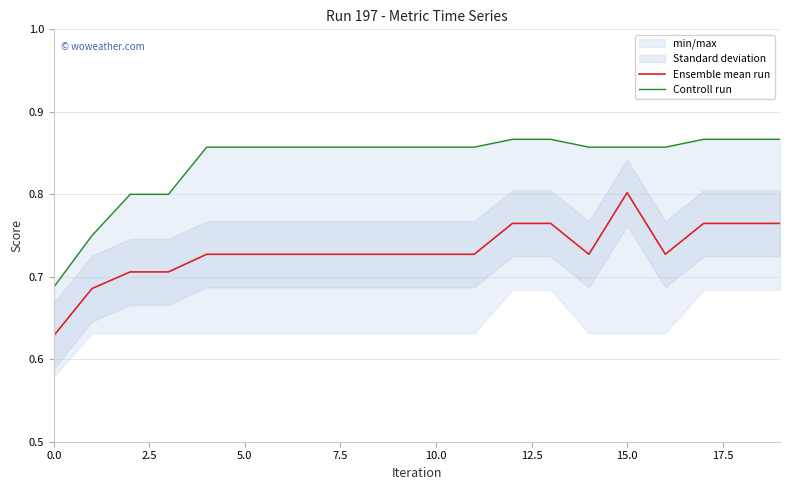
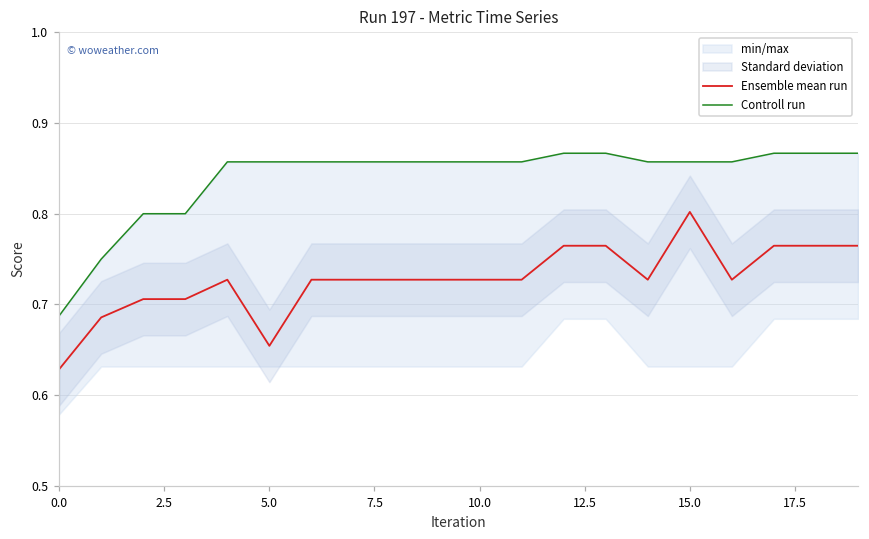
Ensemble mean run, 5.0: 0.73 -> 0.65
